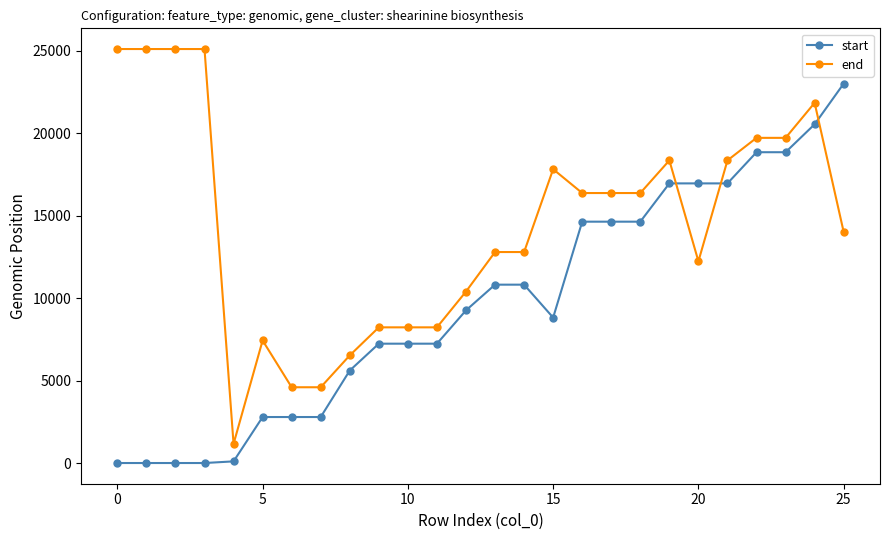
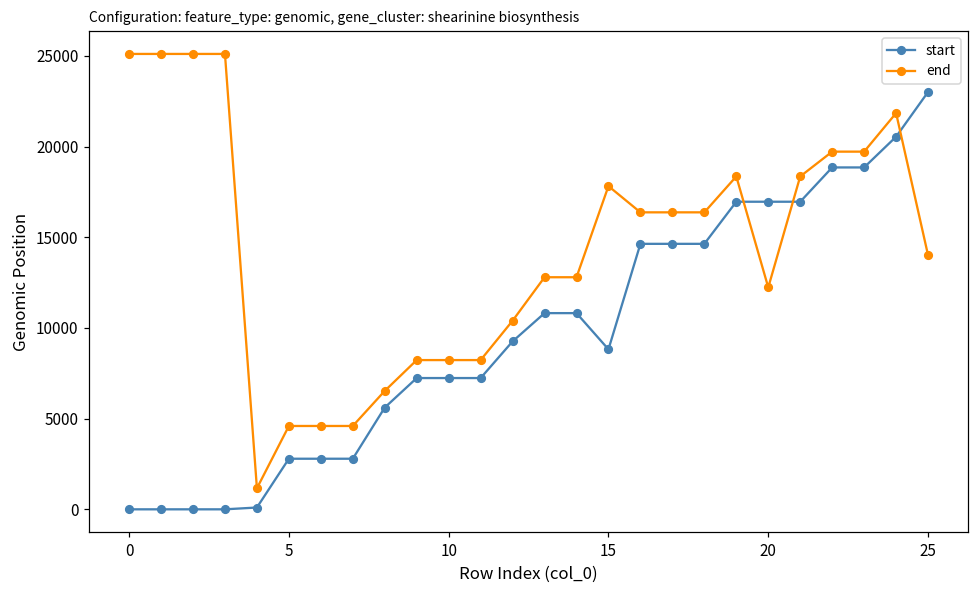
end, 5: 7400 -> 4600
